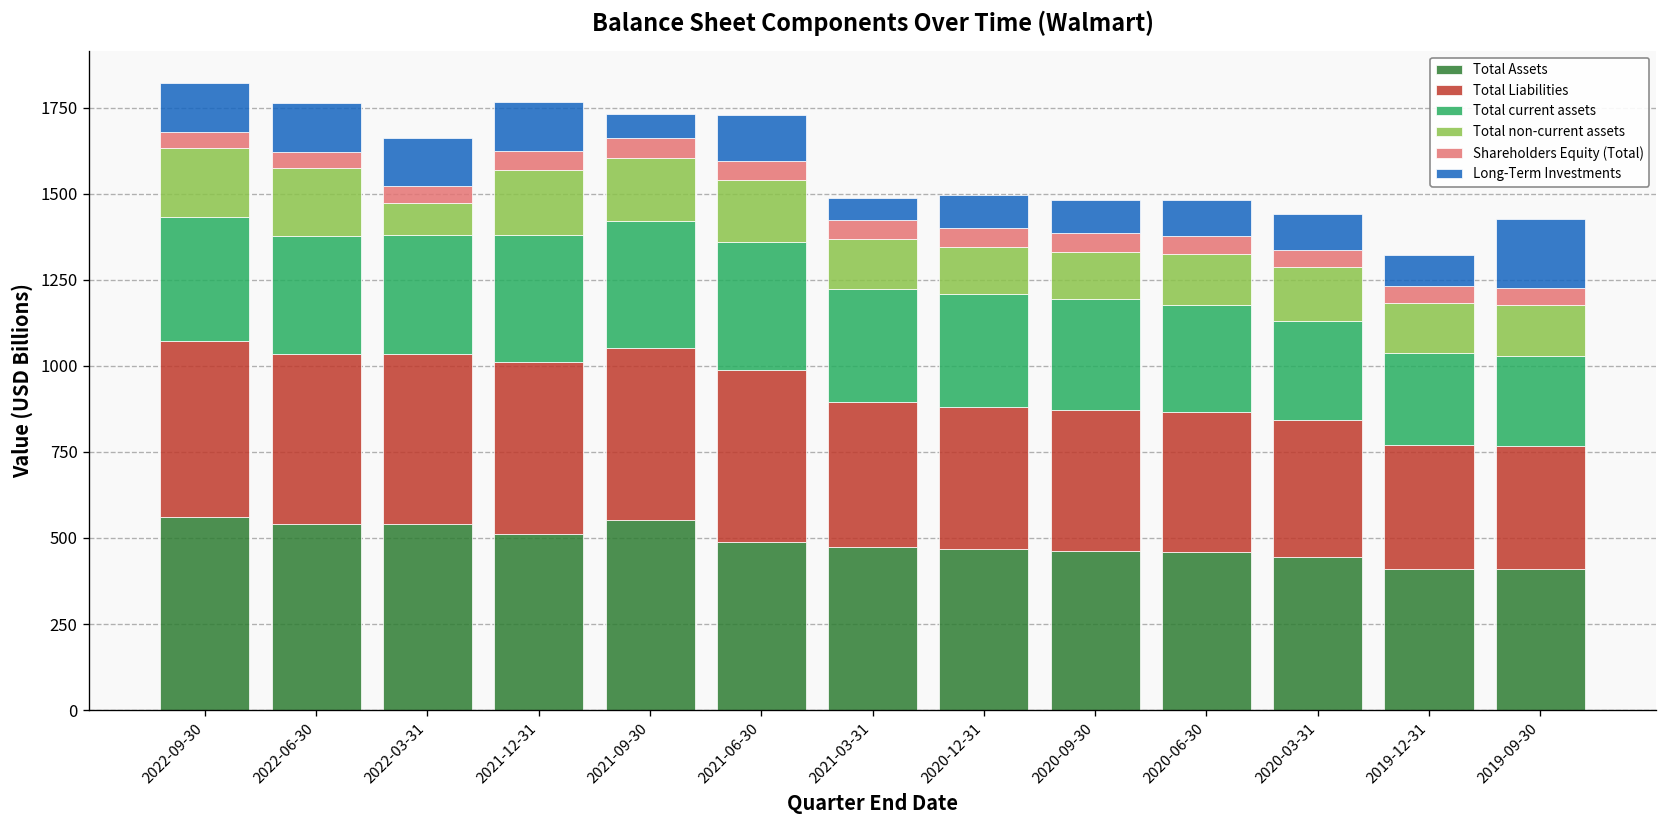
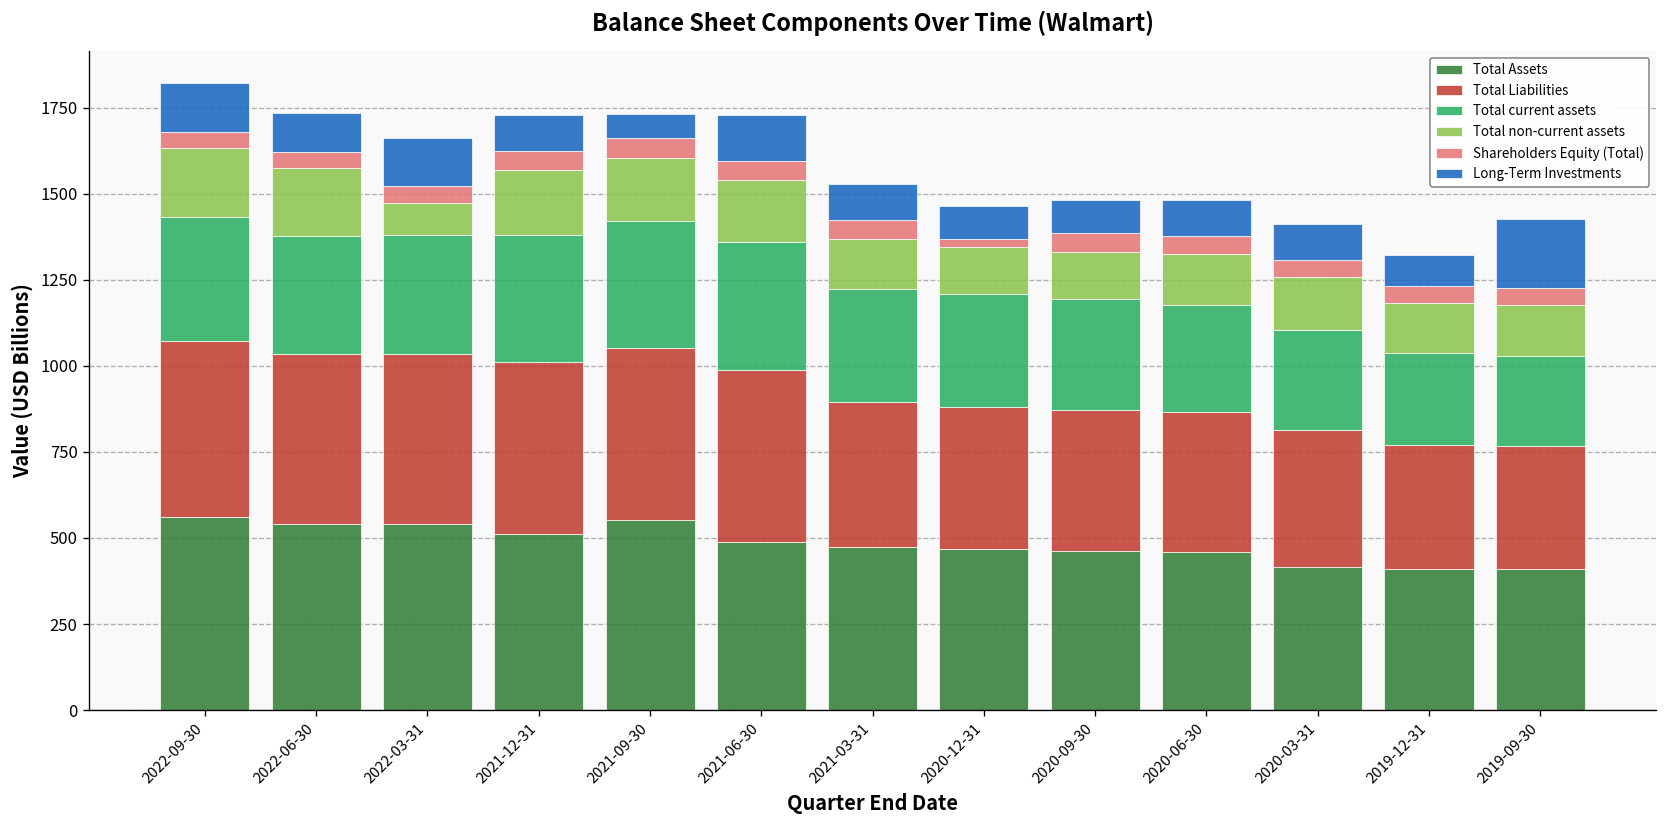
Long-Term Investments, 2022-06-30: 140 -> 110
Long-Term Investments, 2021-12-31: 140 -> 100
Long-Term Investments, 2021-03-31: 60 -> 100
Shareholders Equity (Total), 2020-12-31: 50 -> 20
Total Assets, 2020-03-31: 450 -> 420
